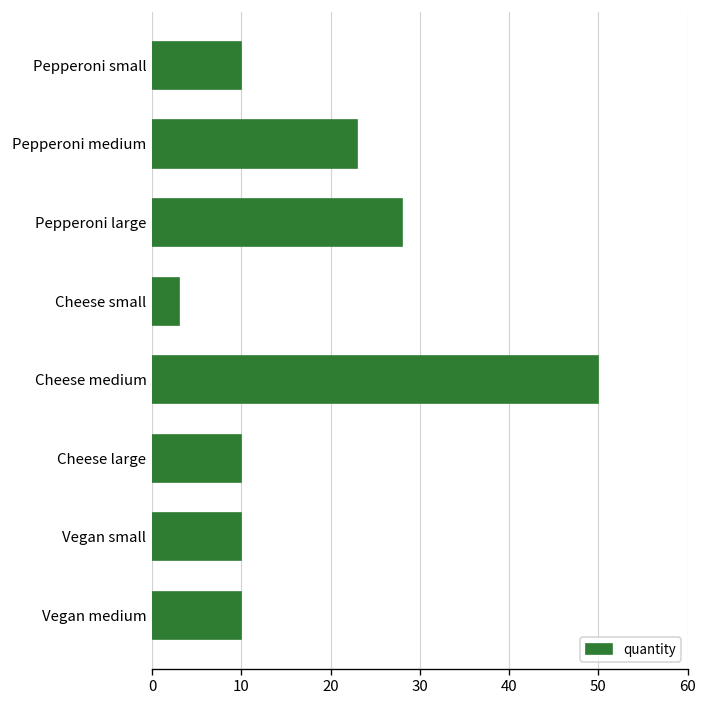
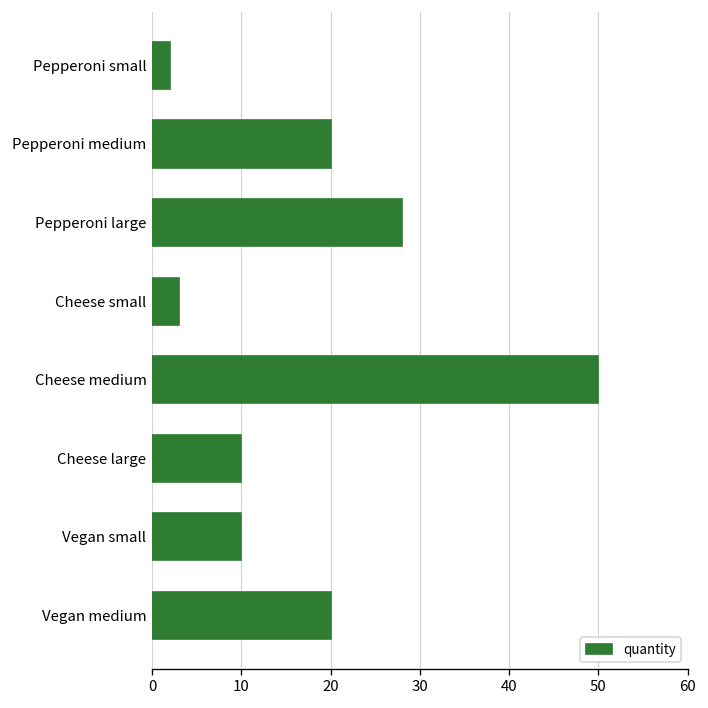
Pepperoni small: 10 -> 2
Pepperoni medium: 23 -> 20
Vegan medium: 10 -> 20
